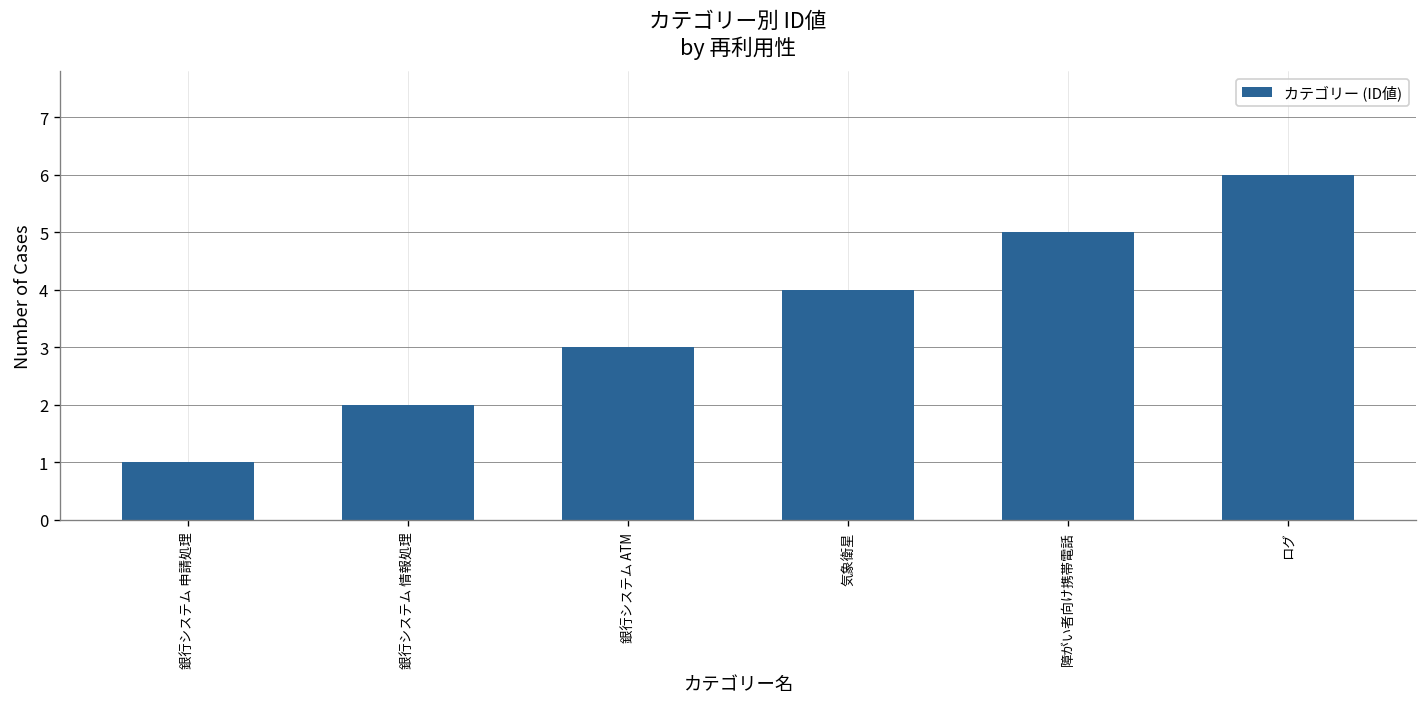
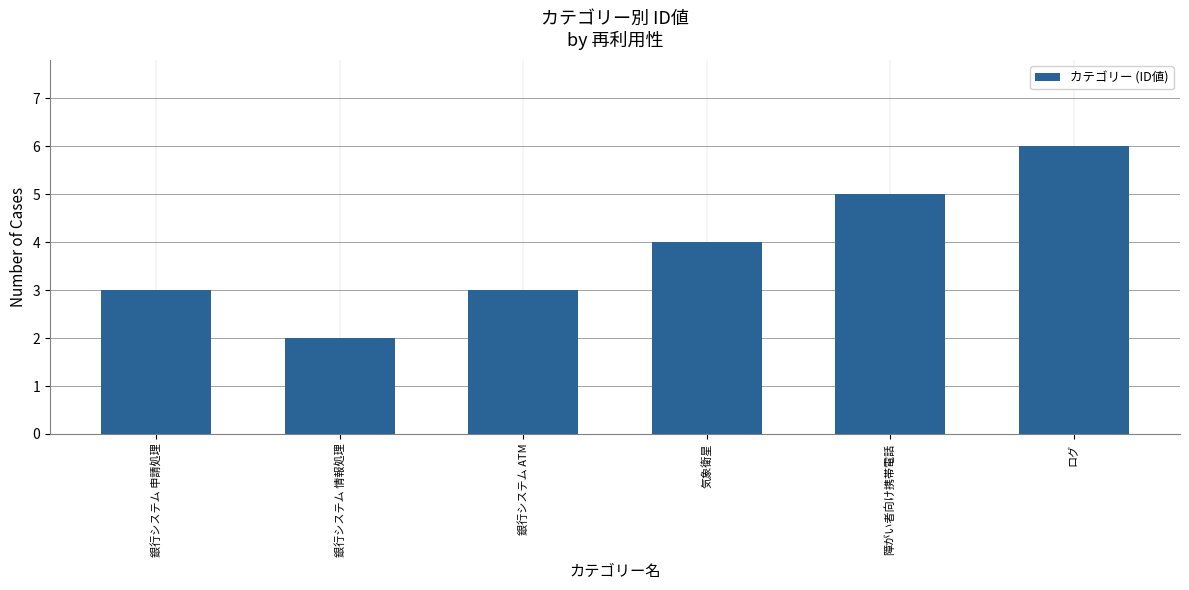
銀行システム 申請処理: 1 -> 3
